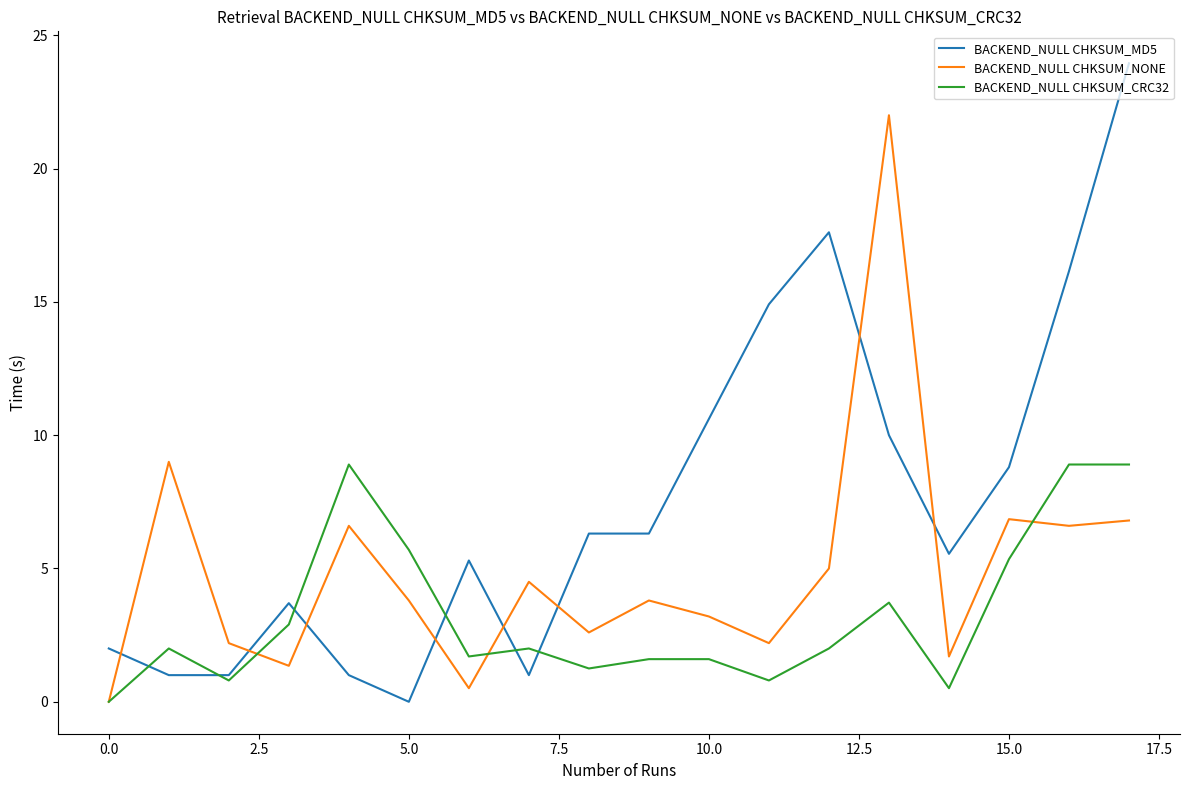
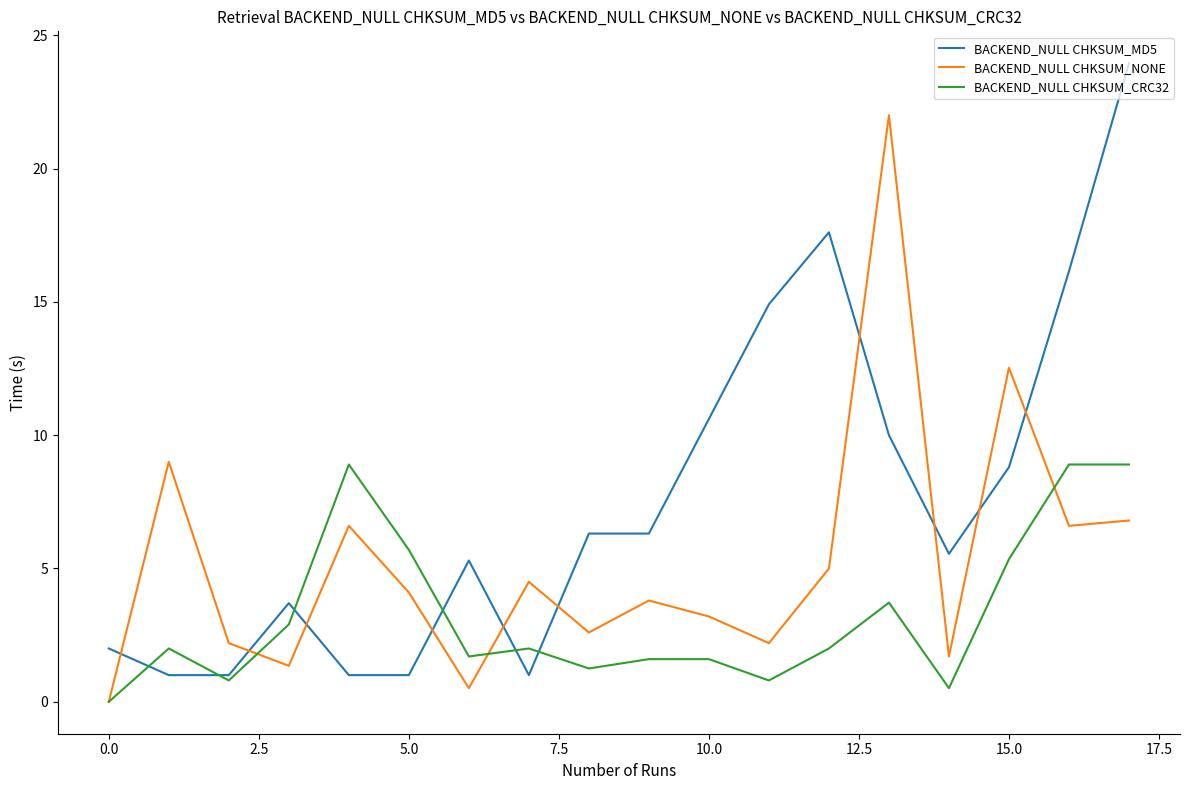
BACKEND_NULL CHKSUM_MD5, 5.0: 0 -> 1
BACKEND_NULL CHKSUM_NONE, 5.0: 3.8 -> 4.1
BACKEND_NULL CHKSUM_NONE, 15.0: 6.9 -> 12.5
